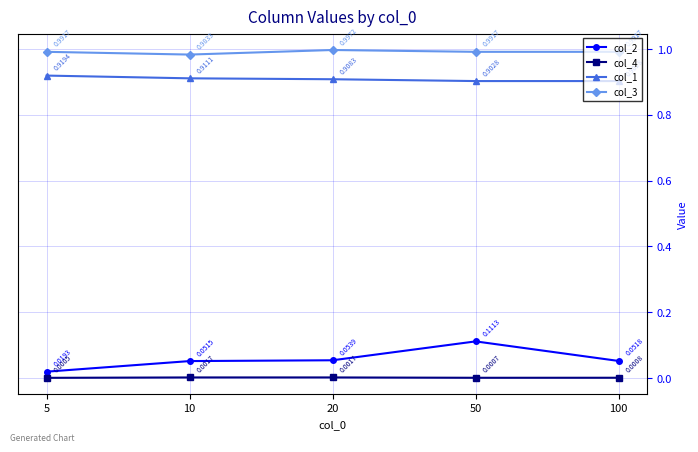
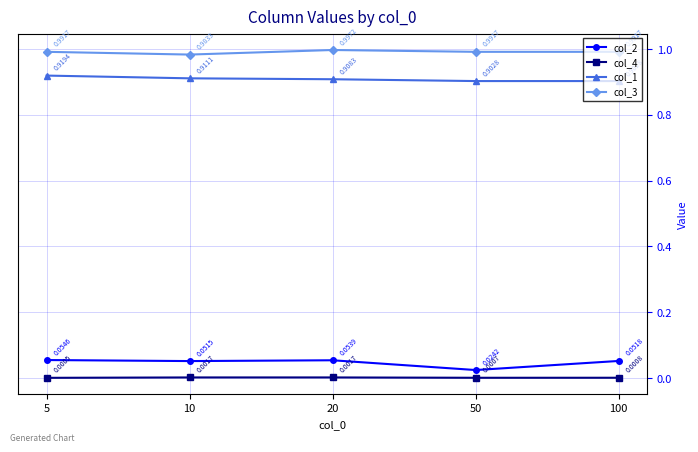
col_2, 5: 0.0193 -> 0.0546
col_2, 50: 0.1113 -> 0.0242
